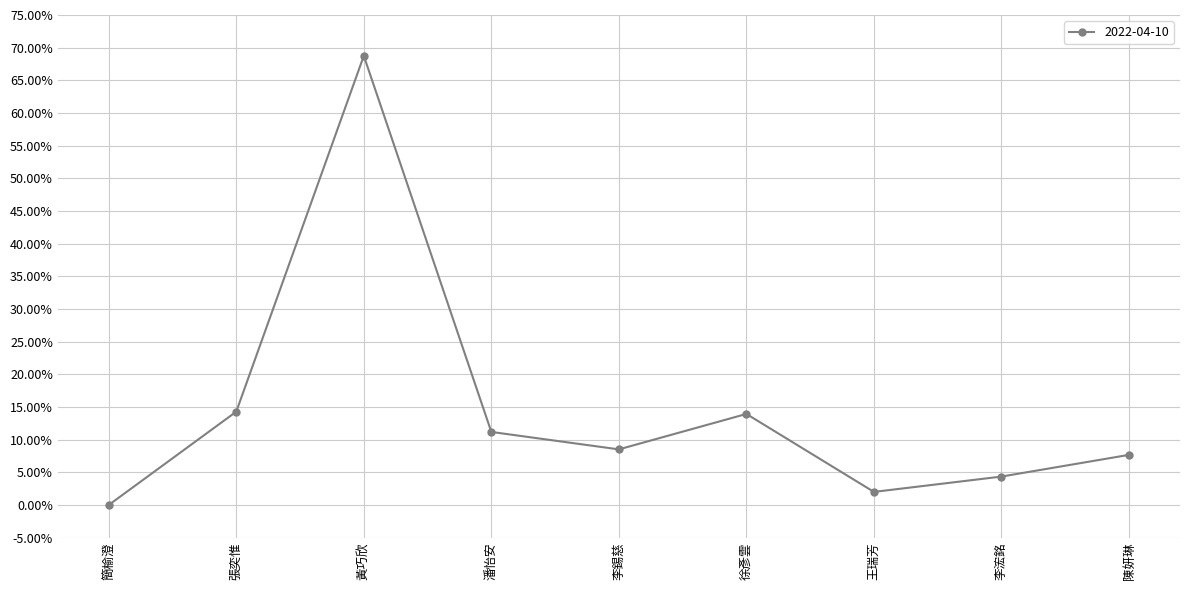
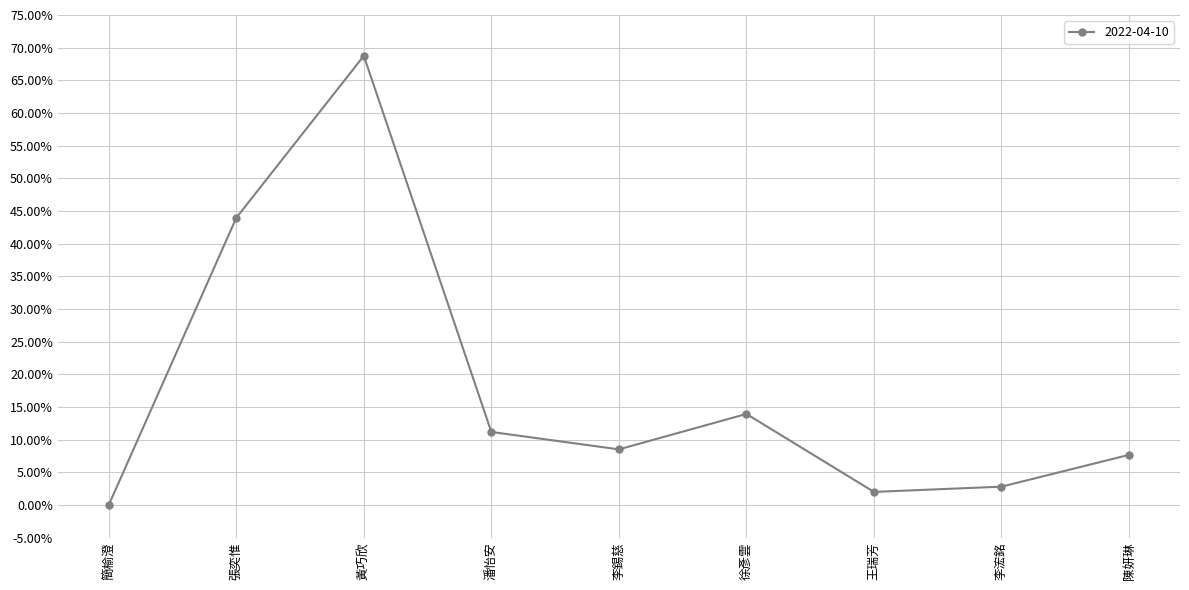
張奕惟: 14% -> 44%
李浤銘: 4% -> 3%
